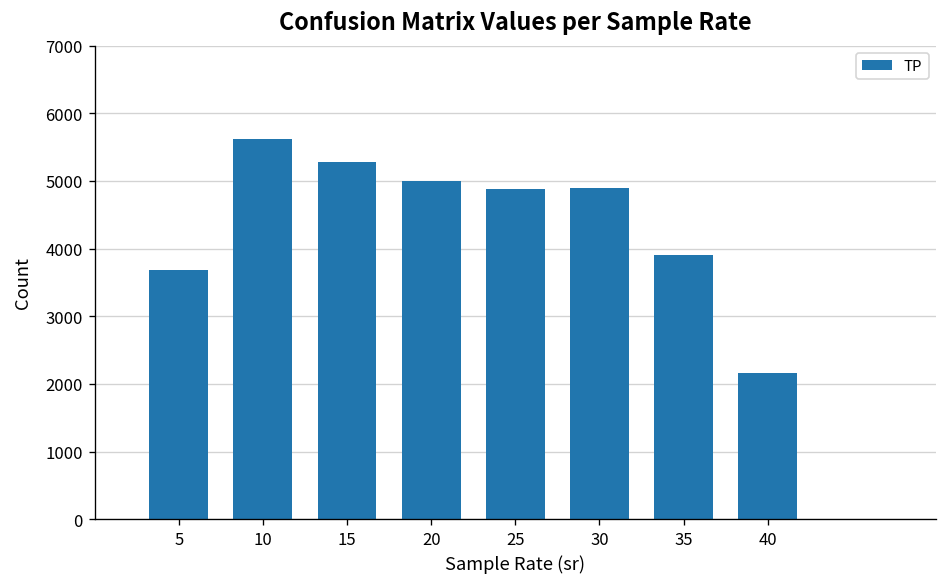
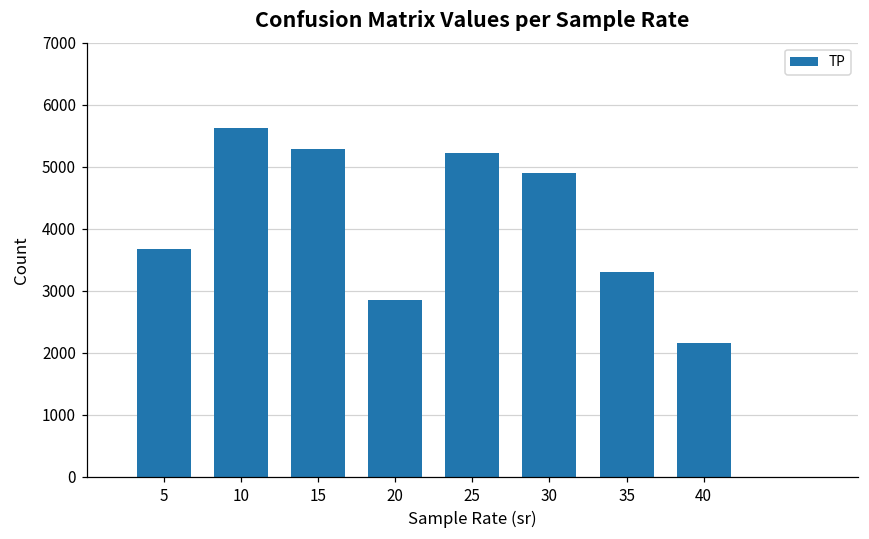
20: 5000 -> 2800
25: 4900 -> 5200
35: 3900 -> 3300
